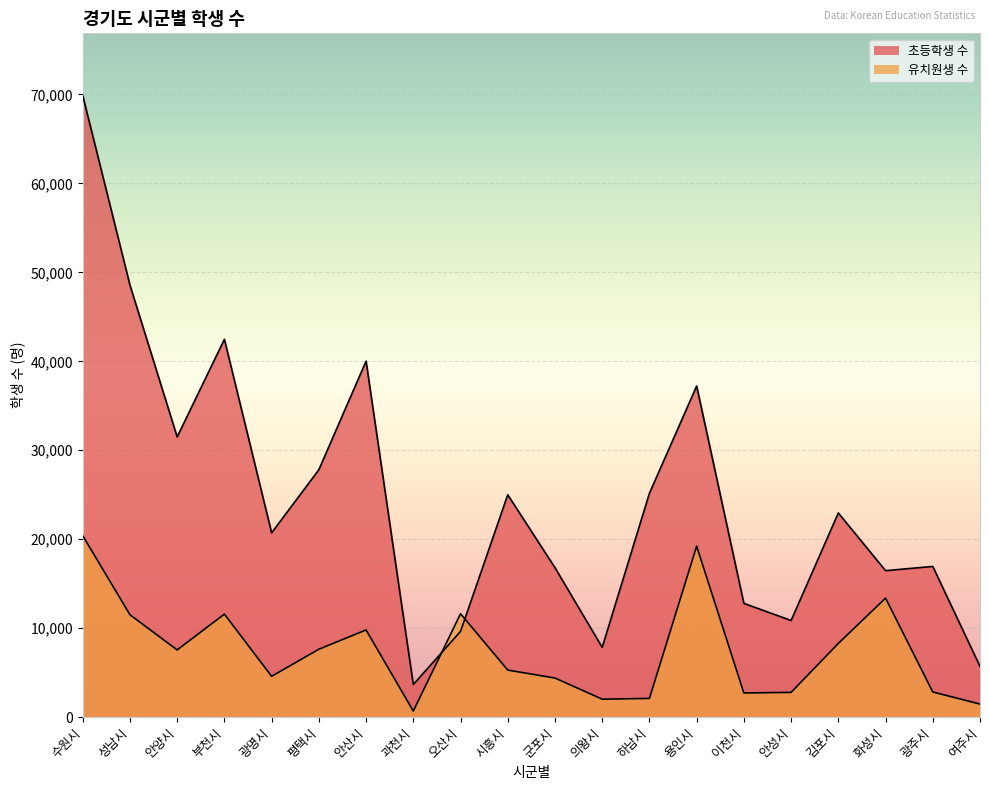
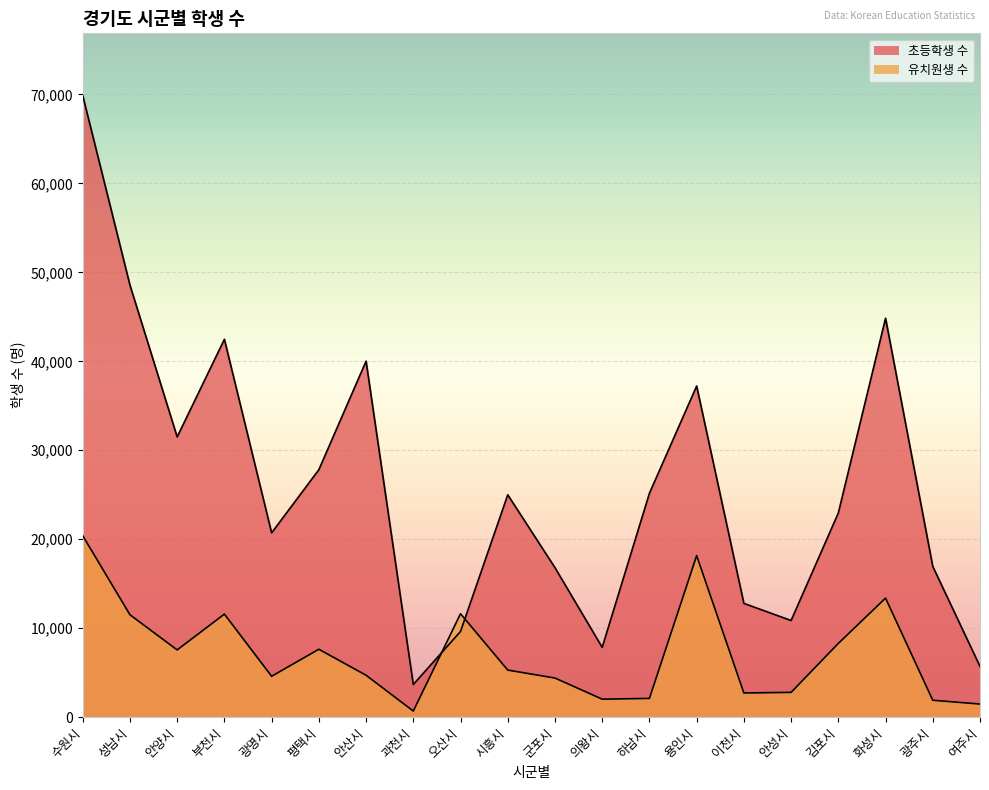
유치원생 수, 안산시: 10,000 -> 5,000
유치원생 수, 용인시: 19,000 -> 18,000
초등학생 수, 화성시: 16,000 -> 45,000
유치원생 수, 광주시: 3,000 -> 2,000
